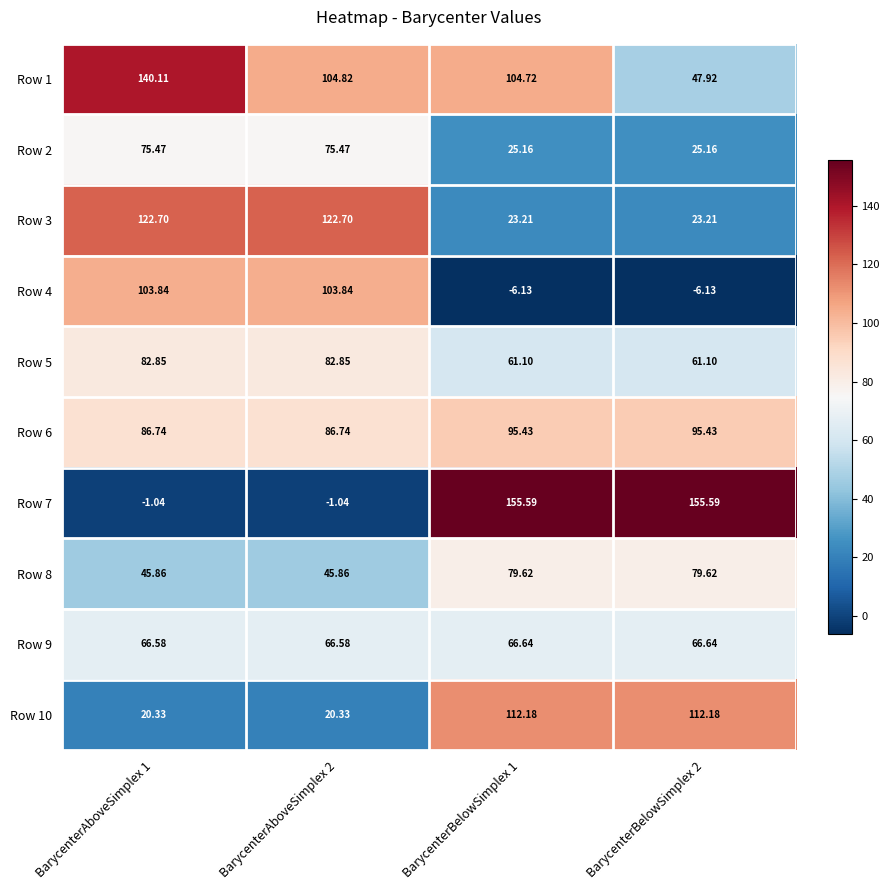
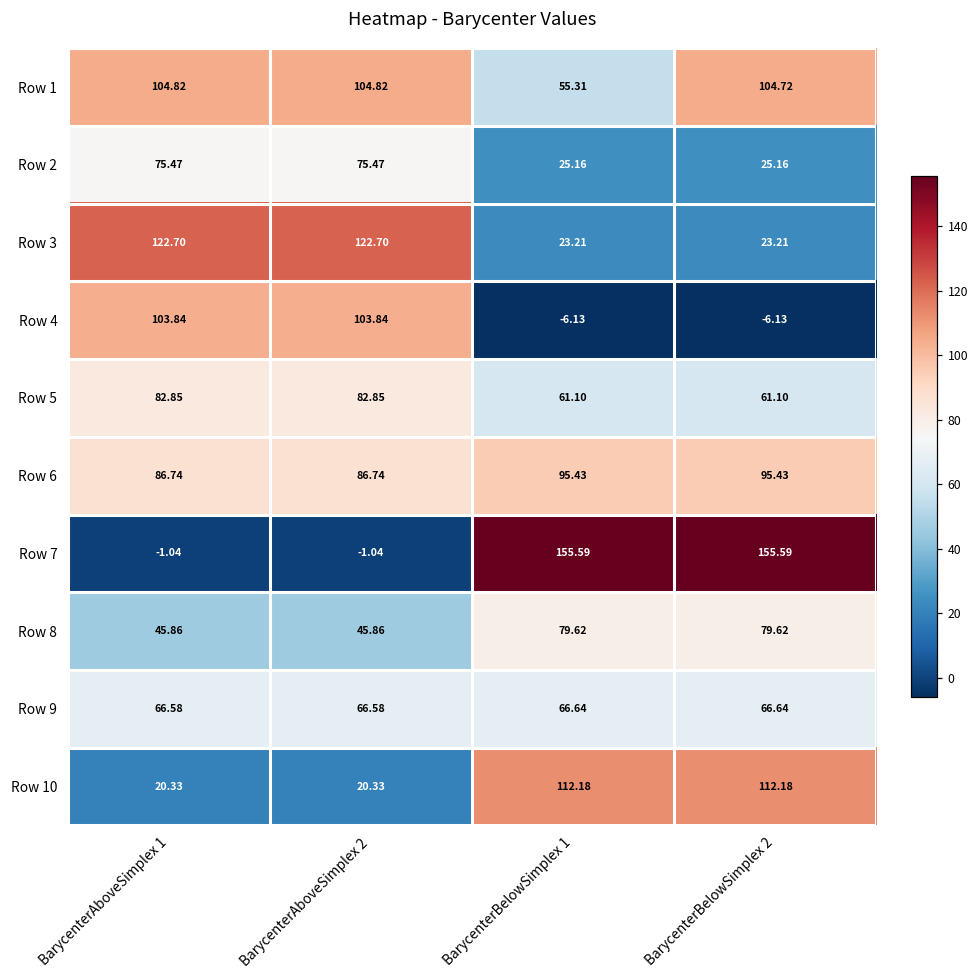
Row 1, BarycenterAboveSimplex 1: 140.11 -> 104.82
Row 1, BarycenterBelowSimplex 1: 104.72 -> 55.31
Row 1, BarycenterBelowSimplex 2: 47.92 -> 104.72
